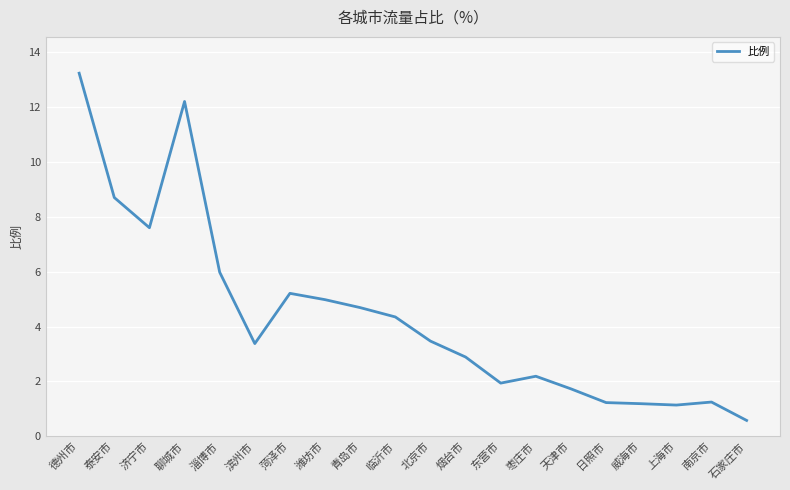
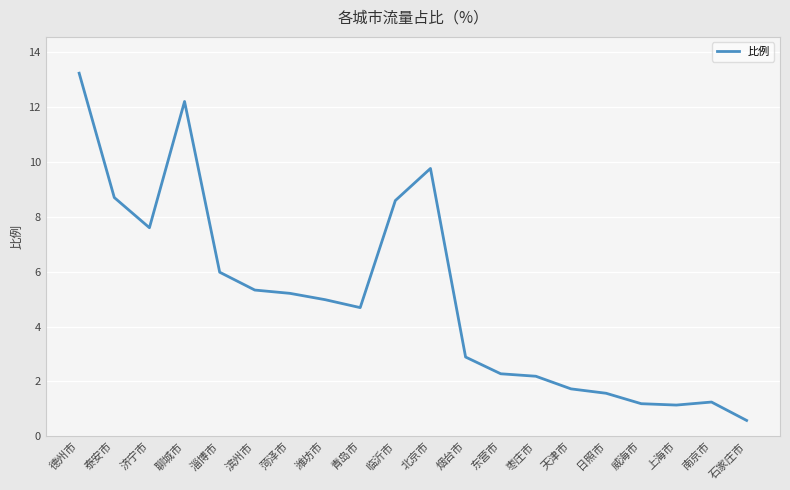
滨州市: 3.4 -> 5.3
临沂市: 4.4 -> 8.6
北京市: 3.5 -> 9.8
东营市: 1.9 -> 2.3
日照市: 1.2 -> 1.6
